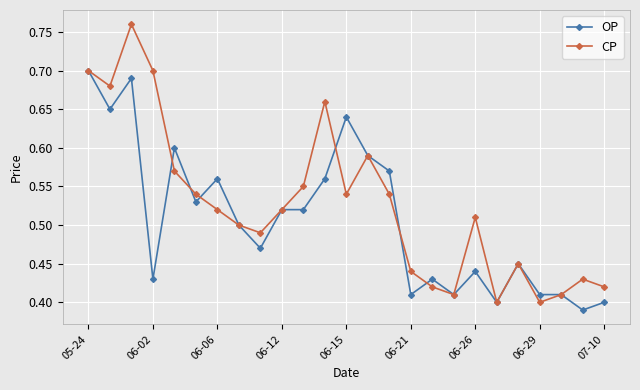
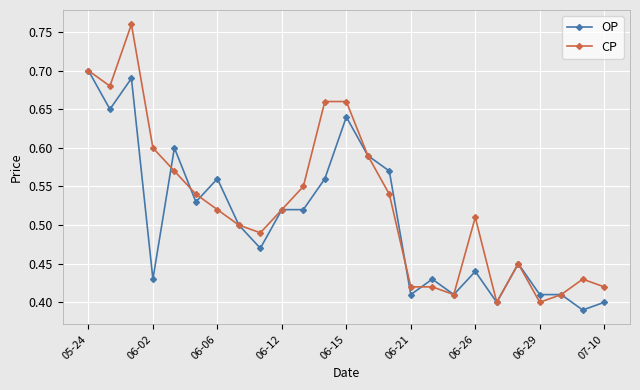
CP, 06-02: 0.7 -> 0.6
CP, 06-15: 0.54 -> 0.66
CP, 06-21: 0.44 -> 0.42
